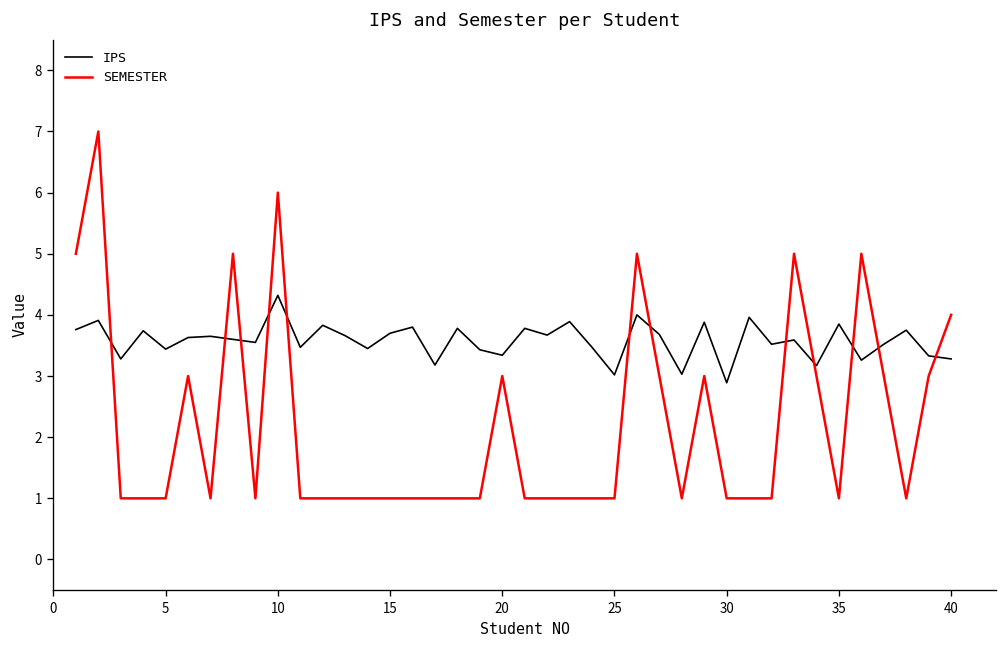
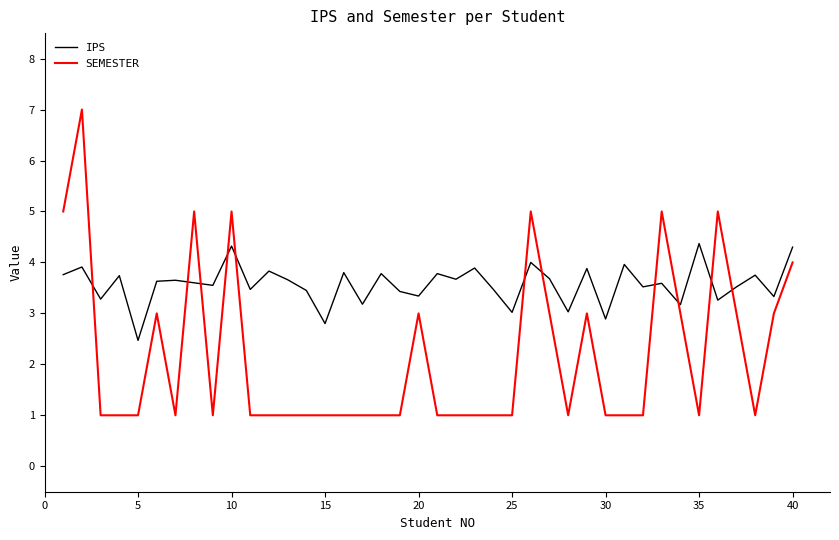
IPS, 5: 3.4 -> 2.5
SEMESTER, 10: 6 -> 5
IPS, 15: 3.7 -> 2.8
IPS, 35: 3.9 -> 4.4
IPS, 40: 3.3 -> 4.3
